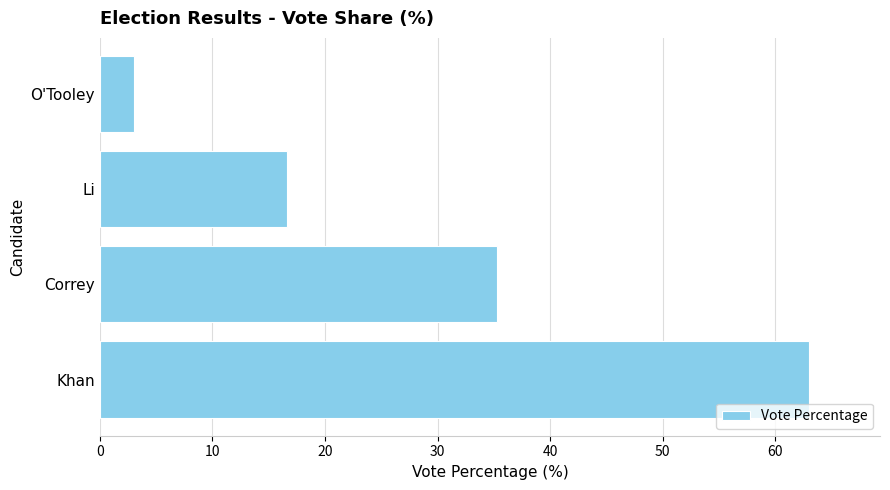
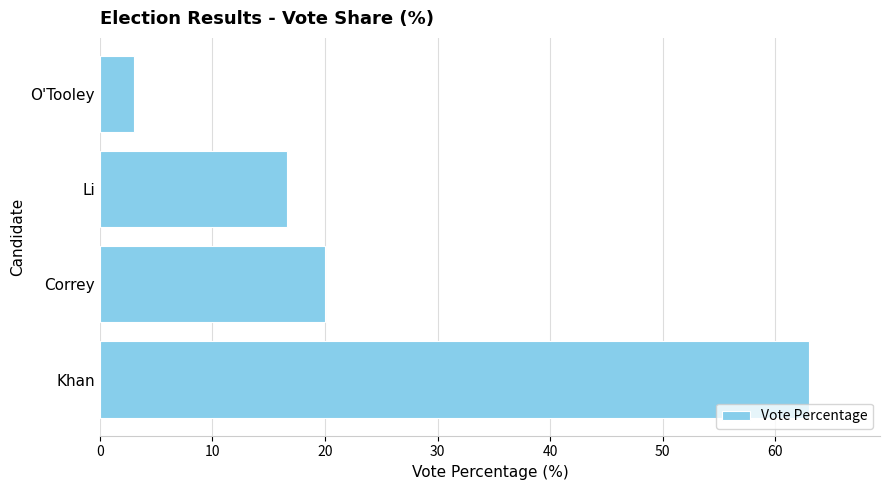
Correy: 35.3 -> 20.0
